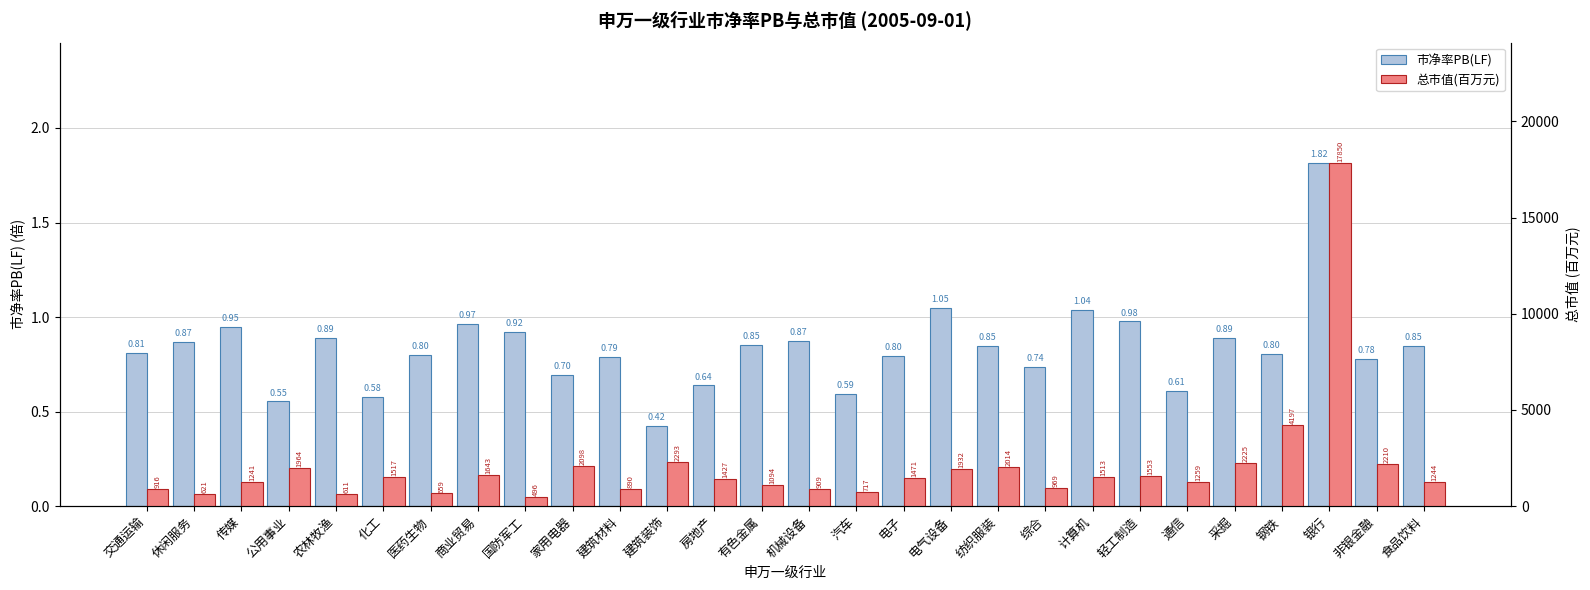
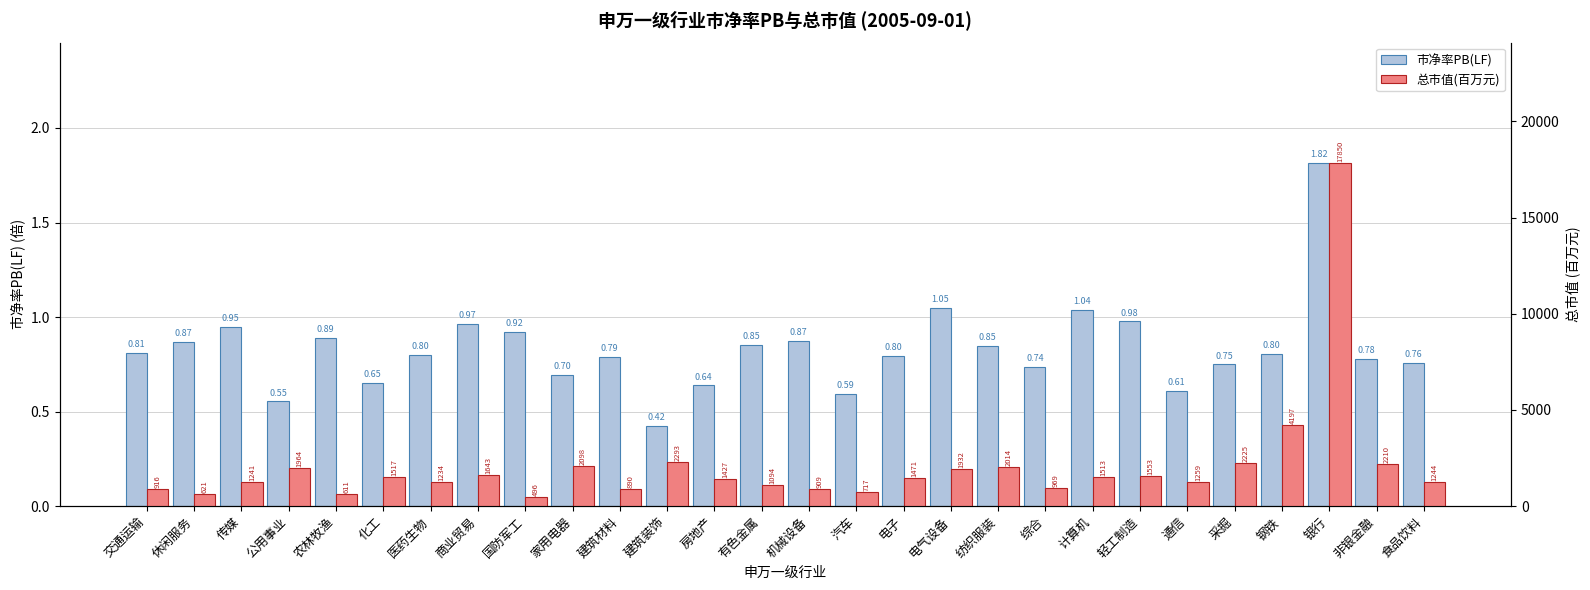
市净率PB(LF), 化工: 0.58 -> 0.65
市净率PB(LF), 采掘: 0.89 -> 0.75
市净率PB(LF), 食品饮料: 0.85 -> 0.76
总市值(百万元), 医药生物: 659 -> 1234
